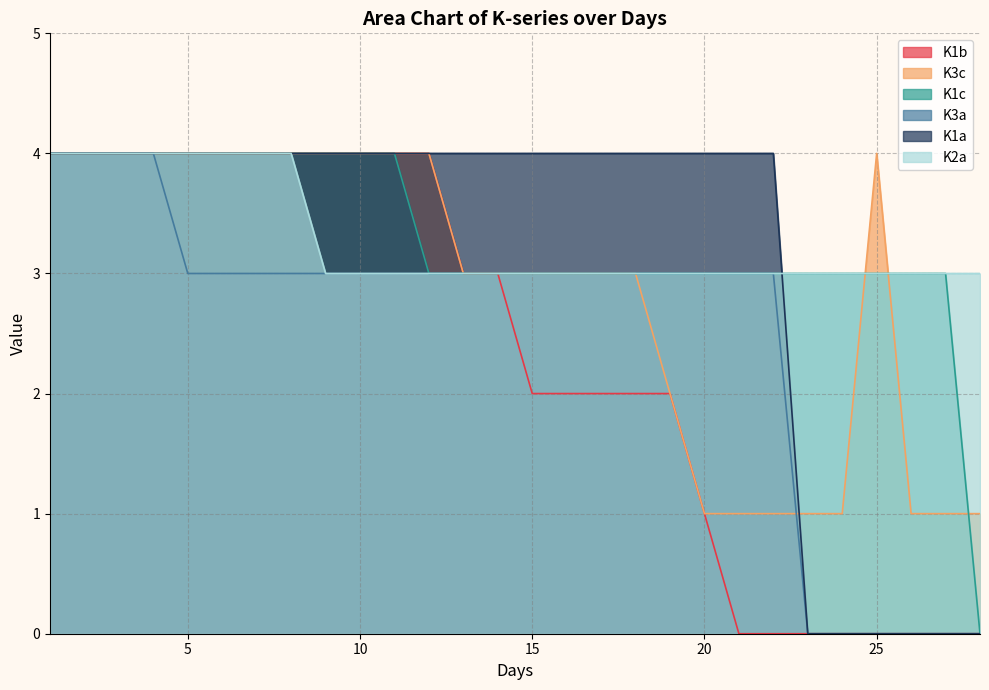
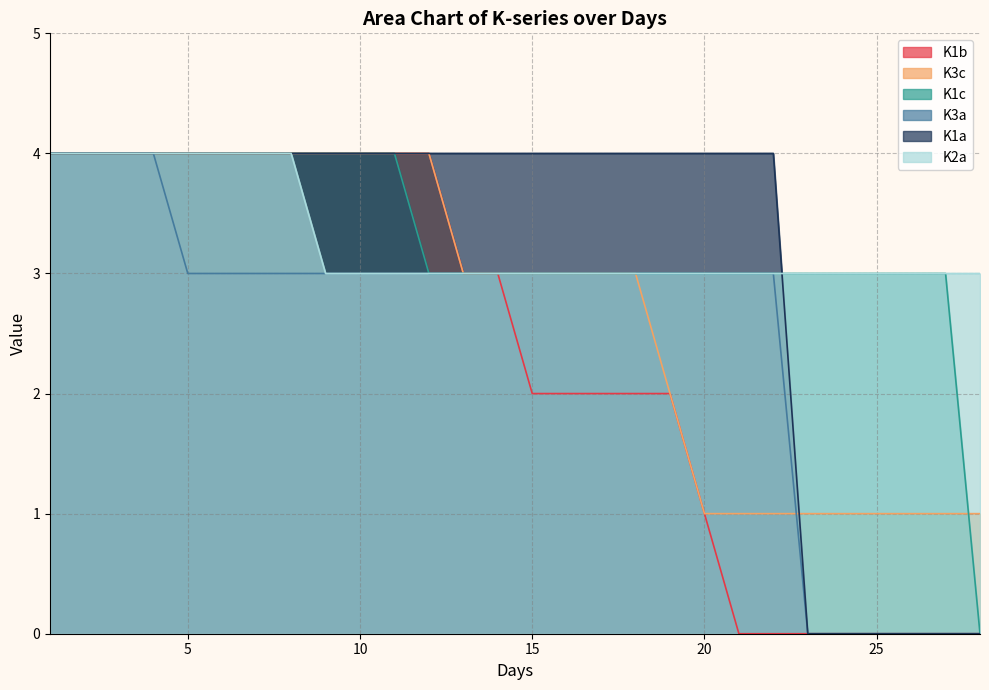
K3c, 25: 4 -> 1
